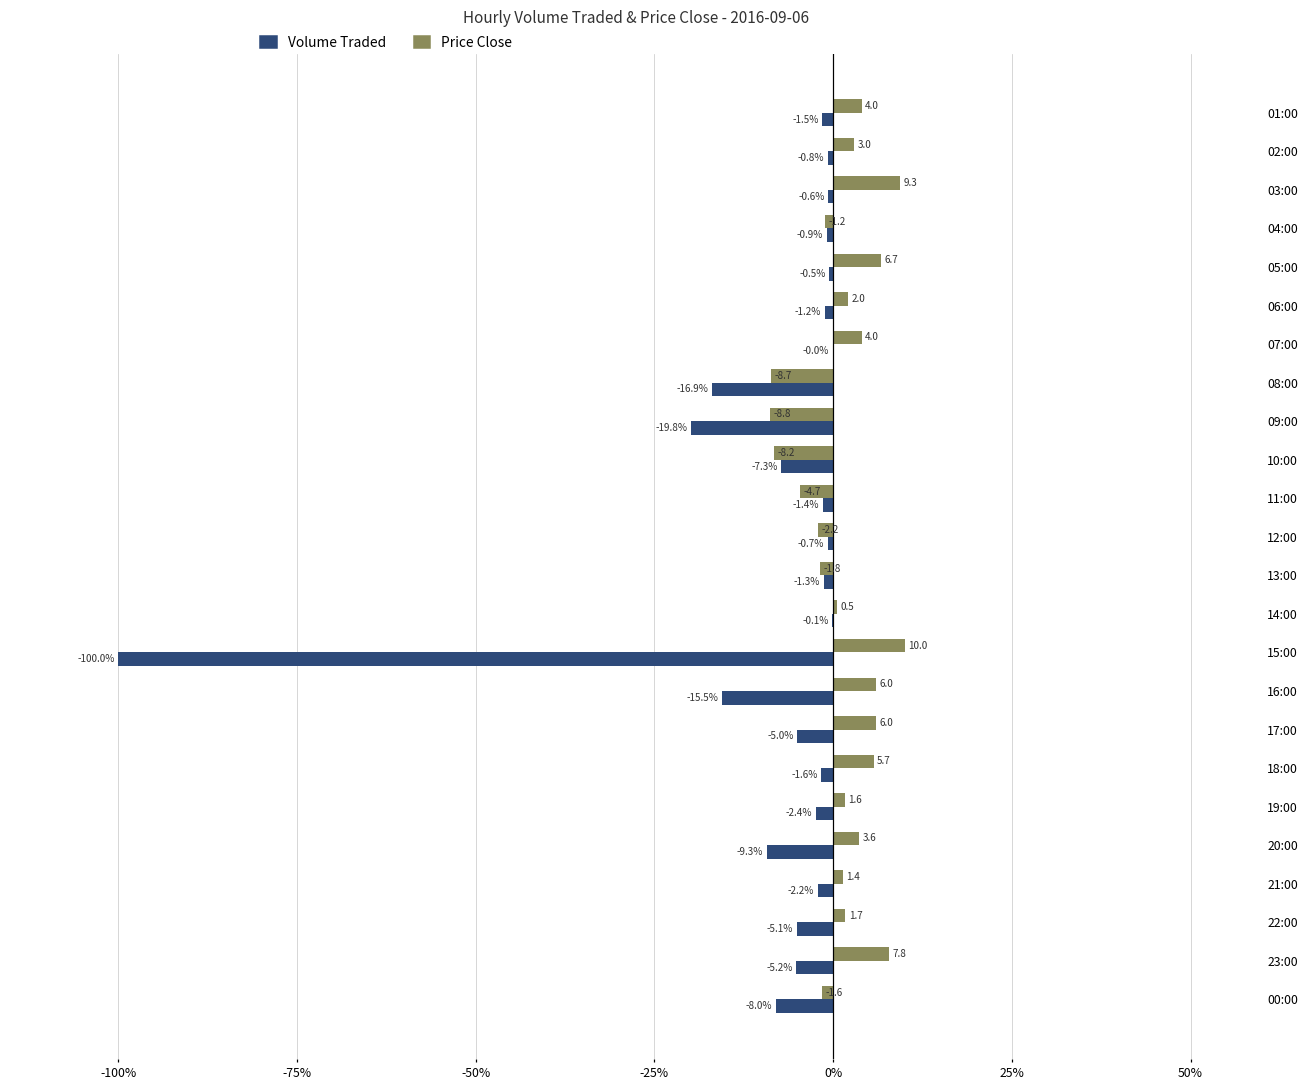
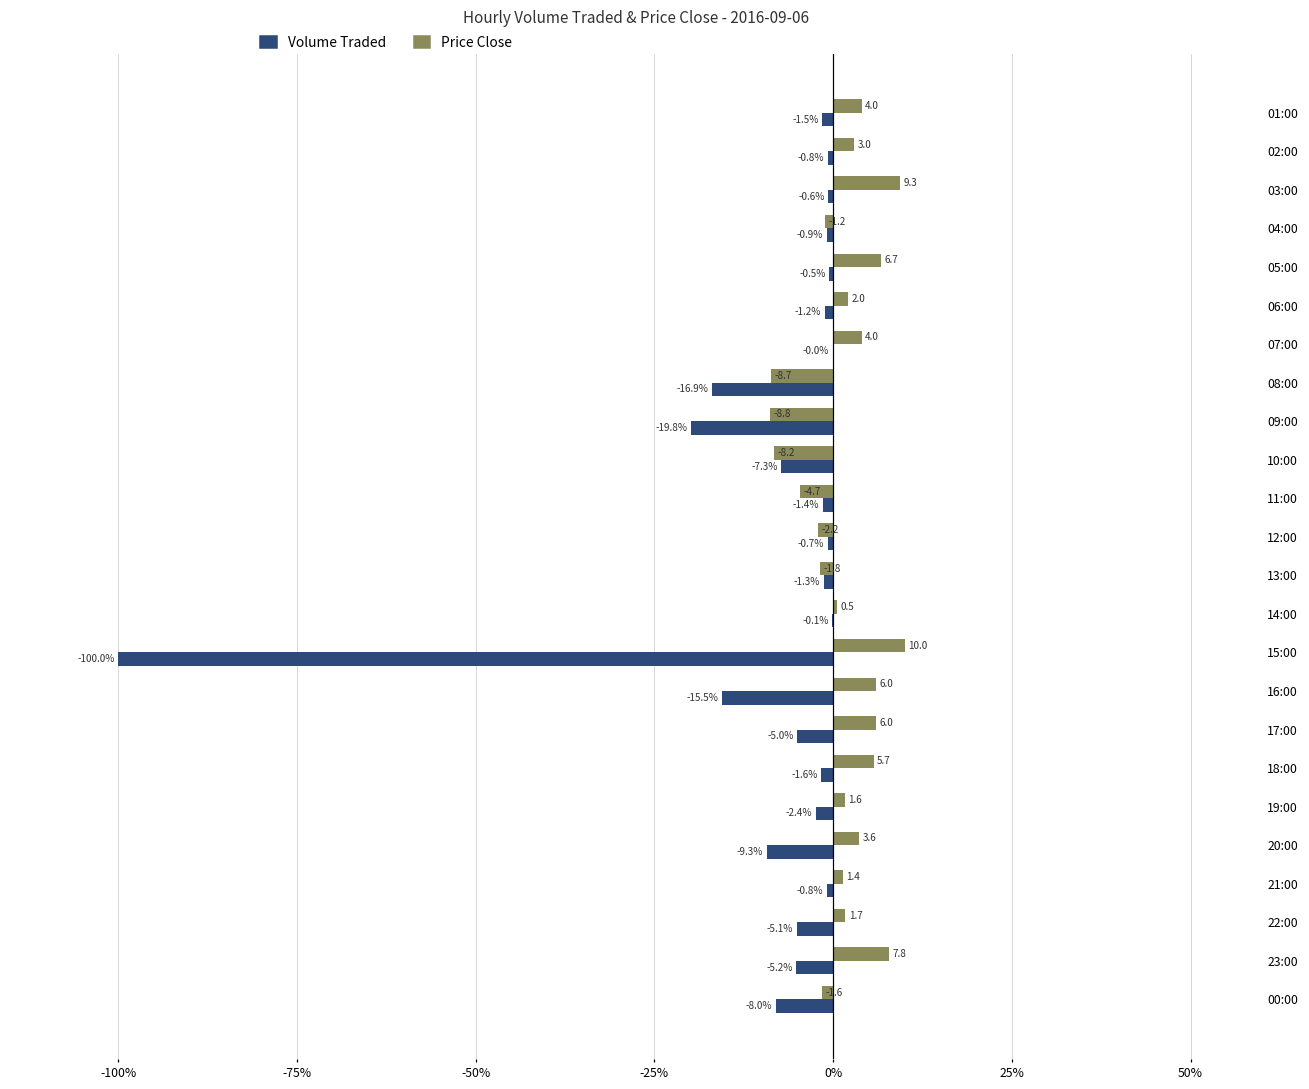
Volume Traded, 21:00: -2.2% -> -0.8%
